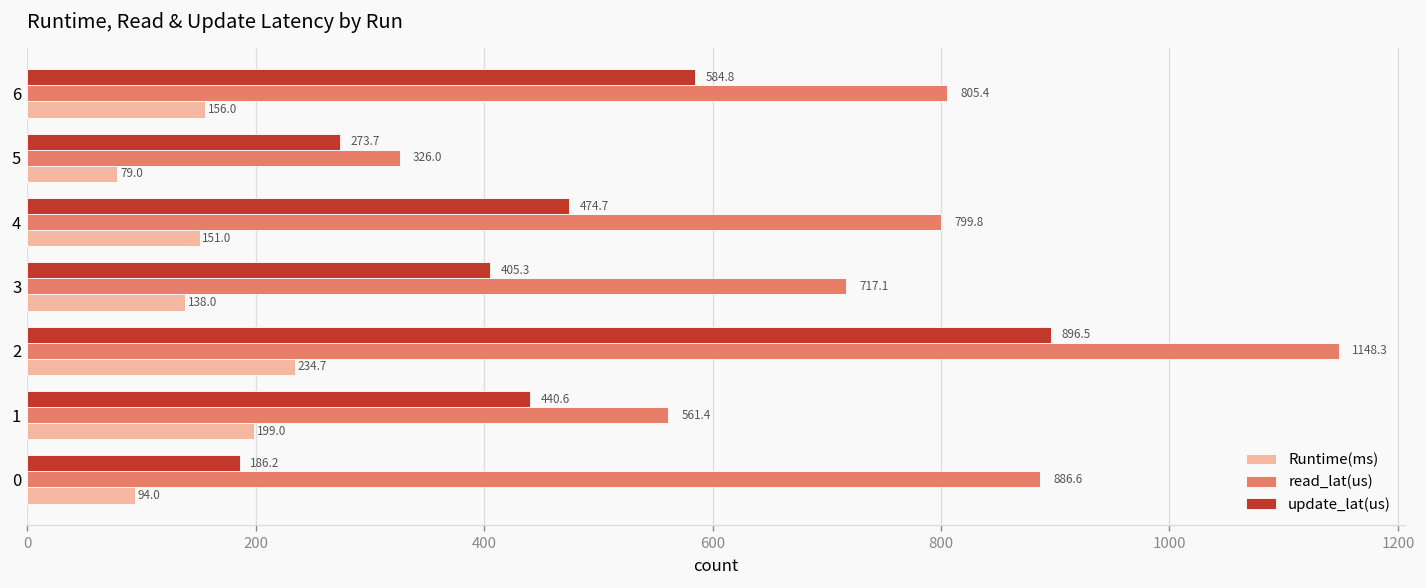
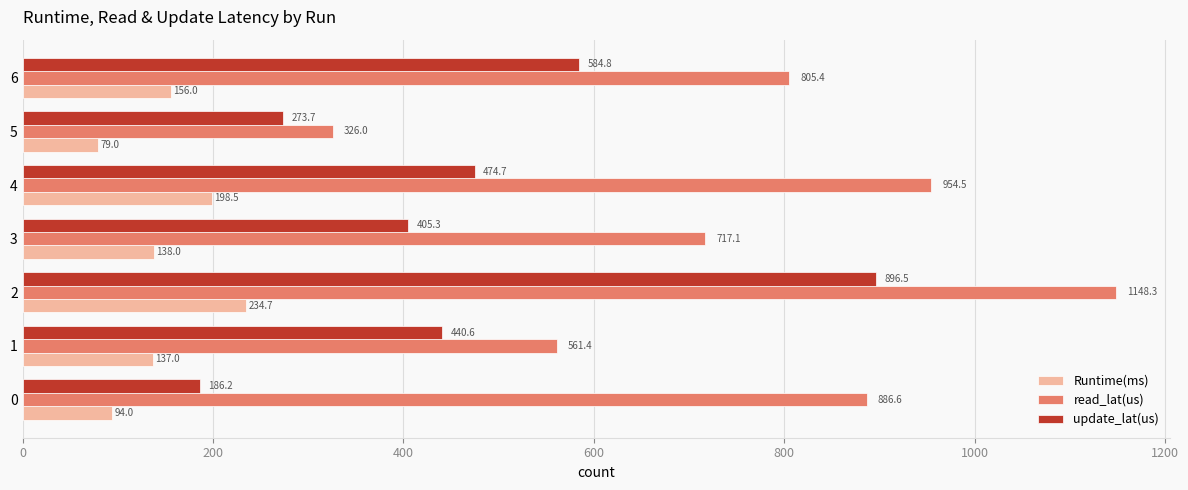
read_lat(us), 4: 799.8 -> 954.5
Runtime(ms), 4: 151.0 -> 198.5
Runtime(ms), 1: 199.0 -> 137.0
